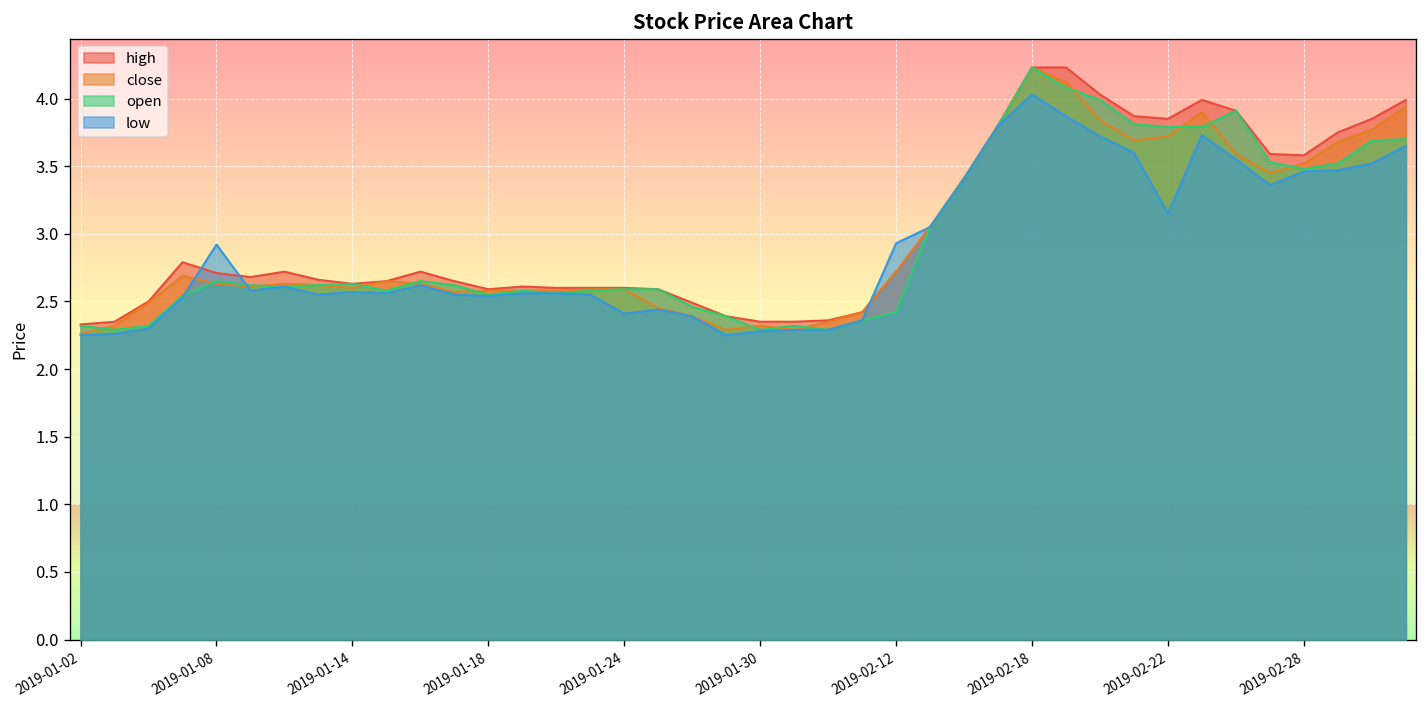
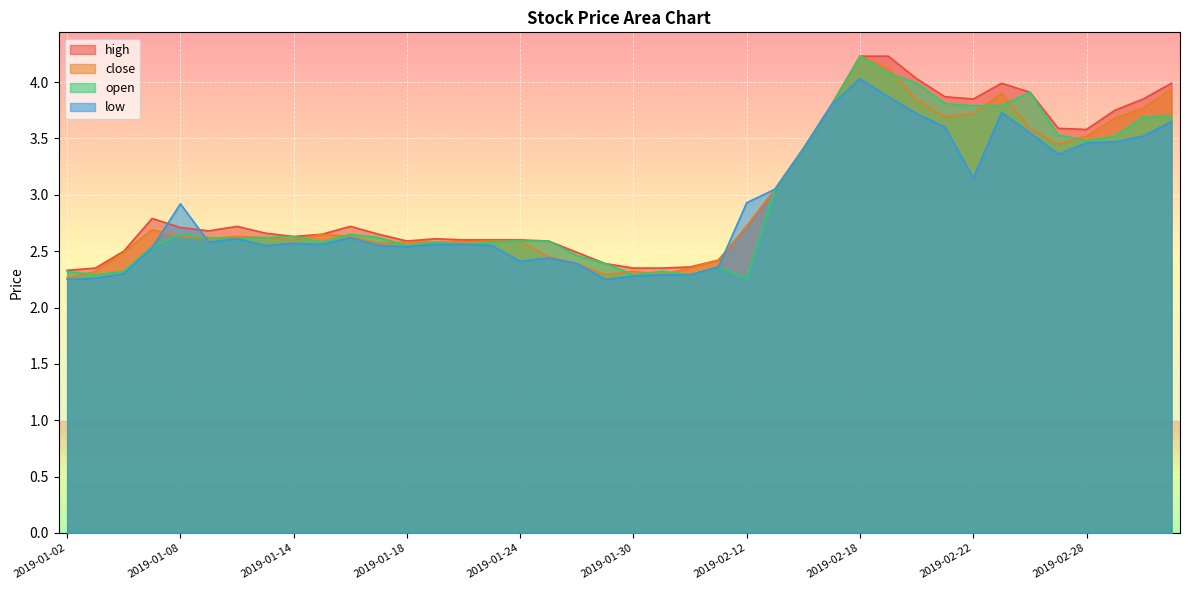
open, 2019-02-12: 2.42 -> 2.26
